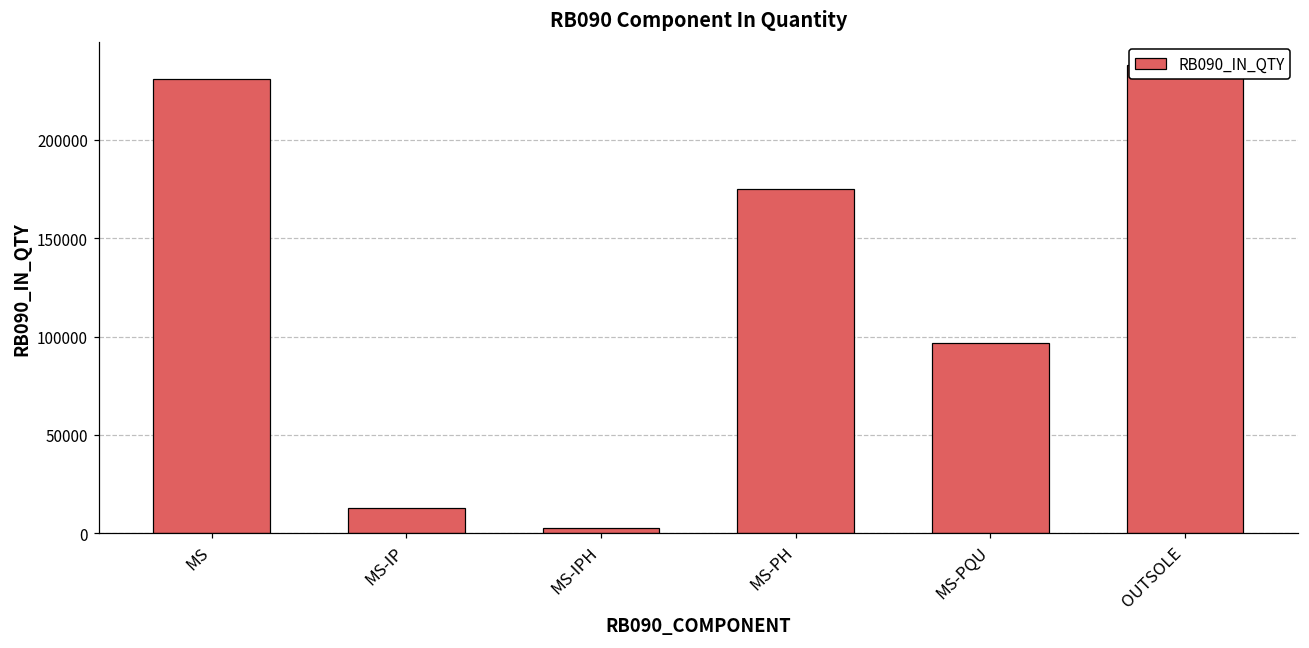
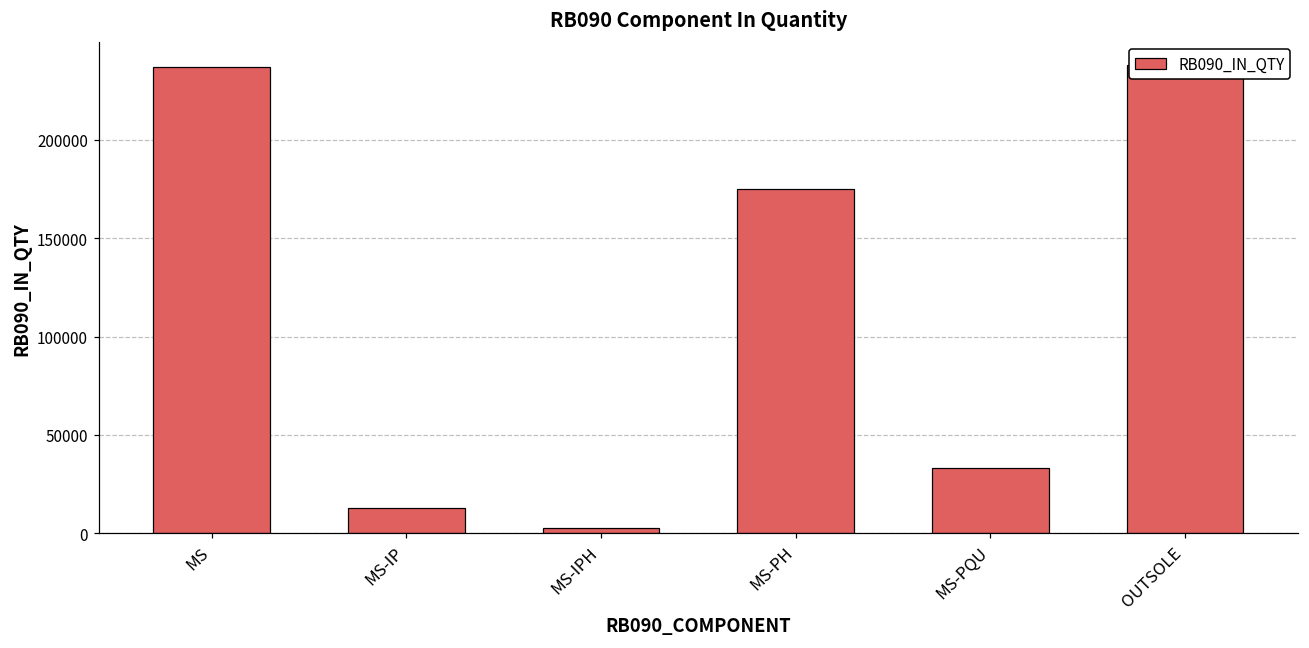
MS: 231000 -> 237000
MS-PQU: 97000 -> 33000
